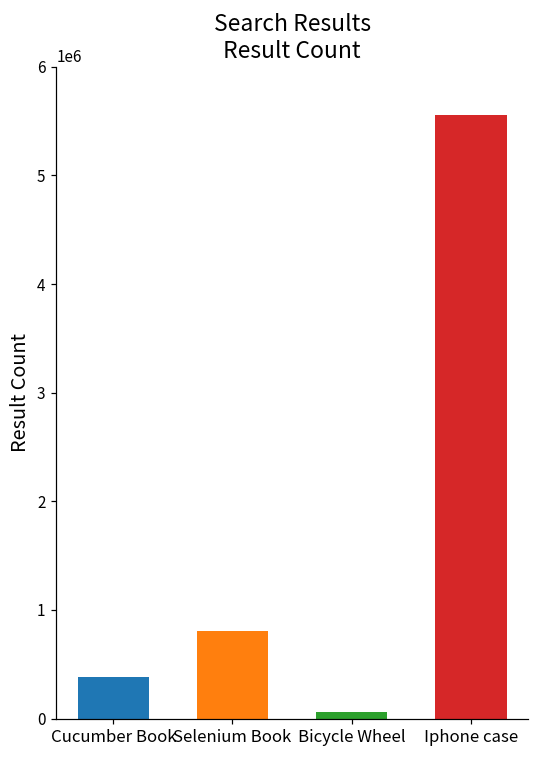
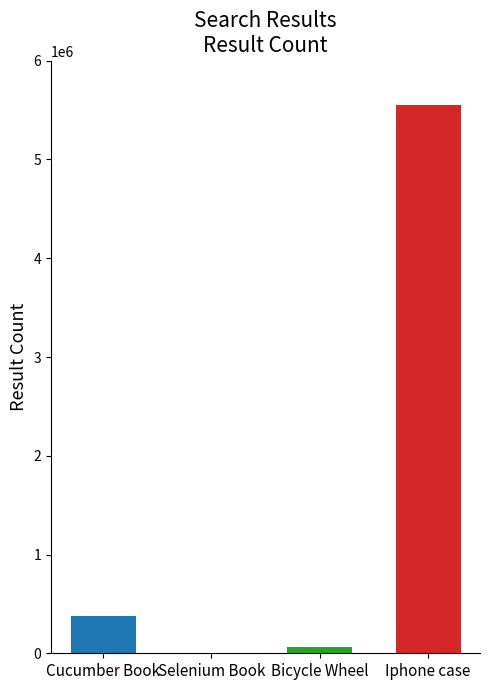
Selenium Book: 800000 -> 0
